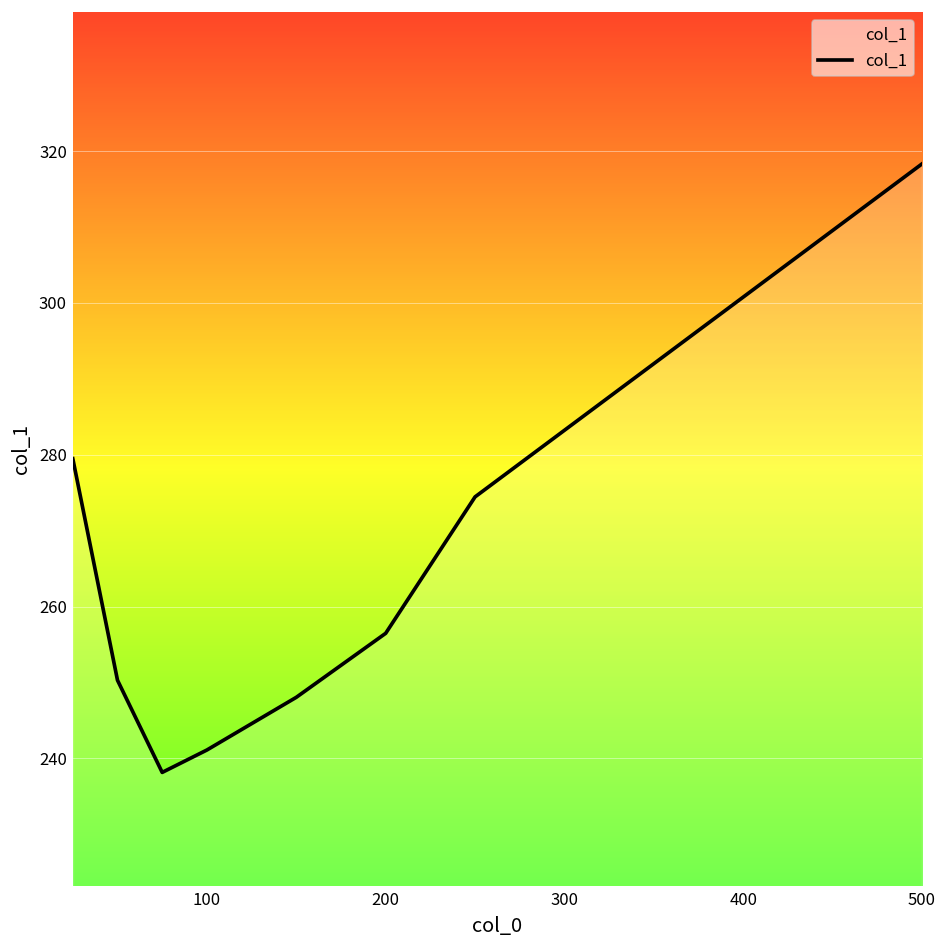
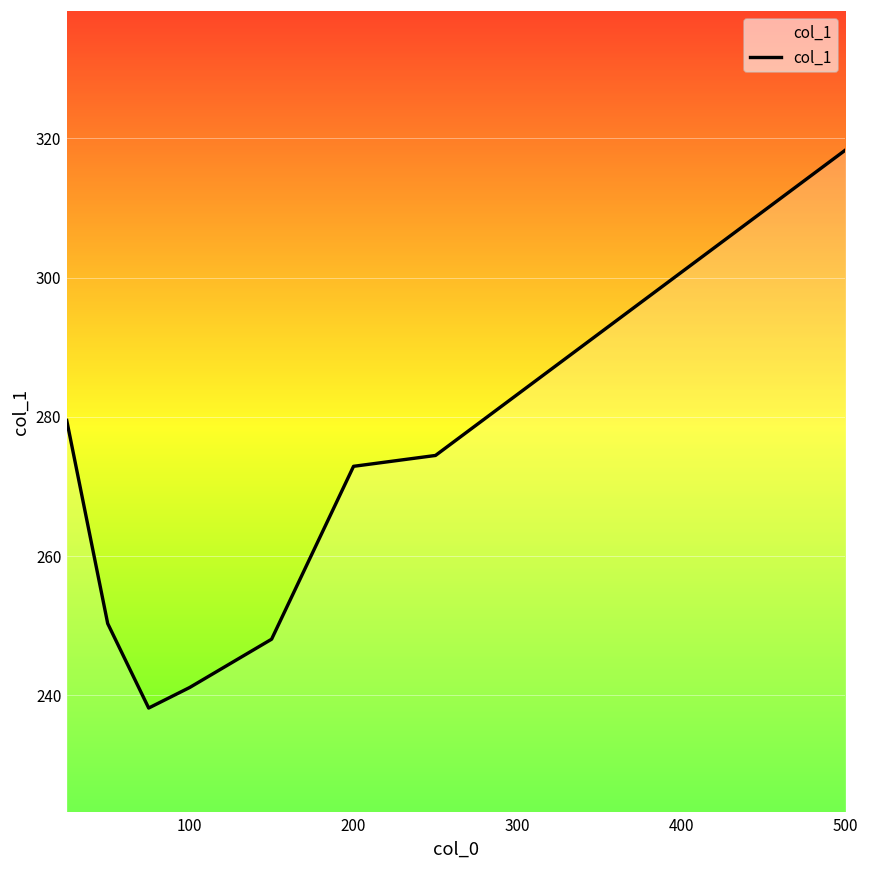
200: 256 -> 273
